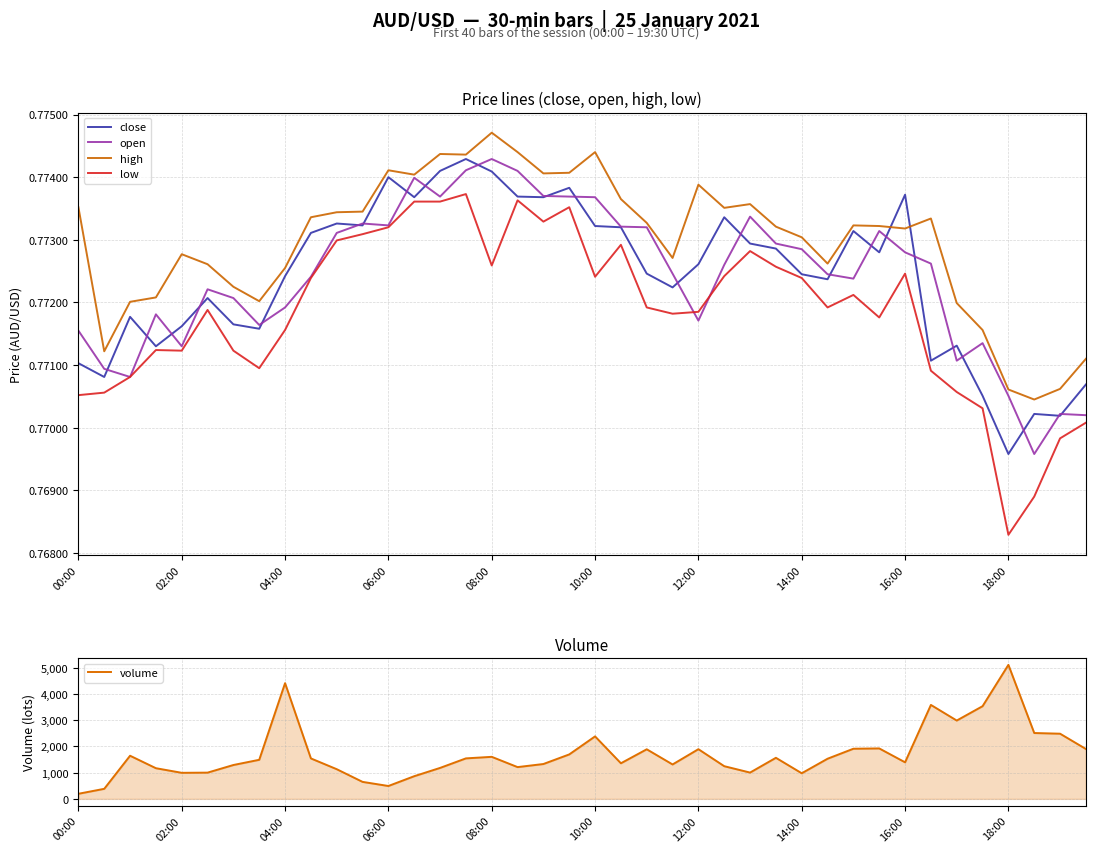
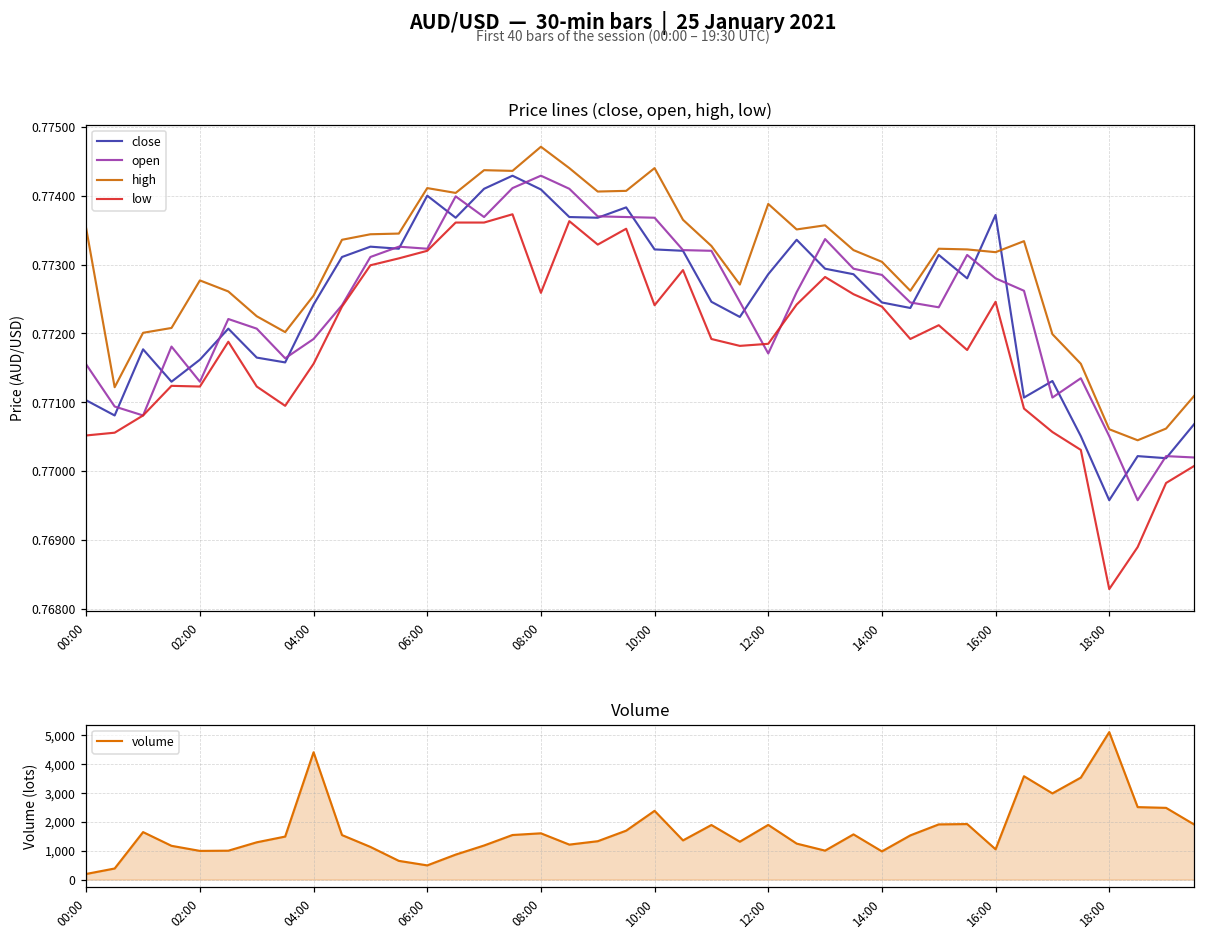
Price lines (close, open, high, low), close, 12:00: 0.7726 -> 0.7729
Volume, 16:00: 1,400 -> 1,100
